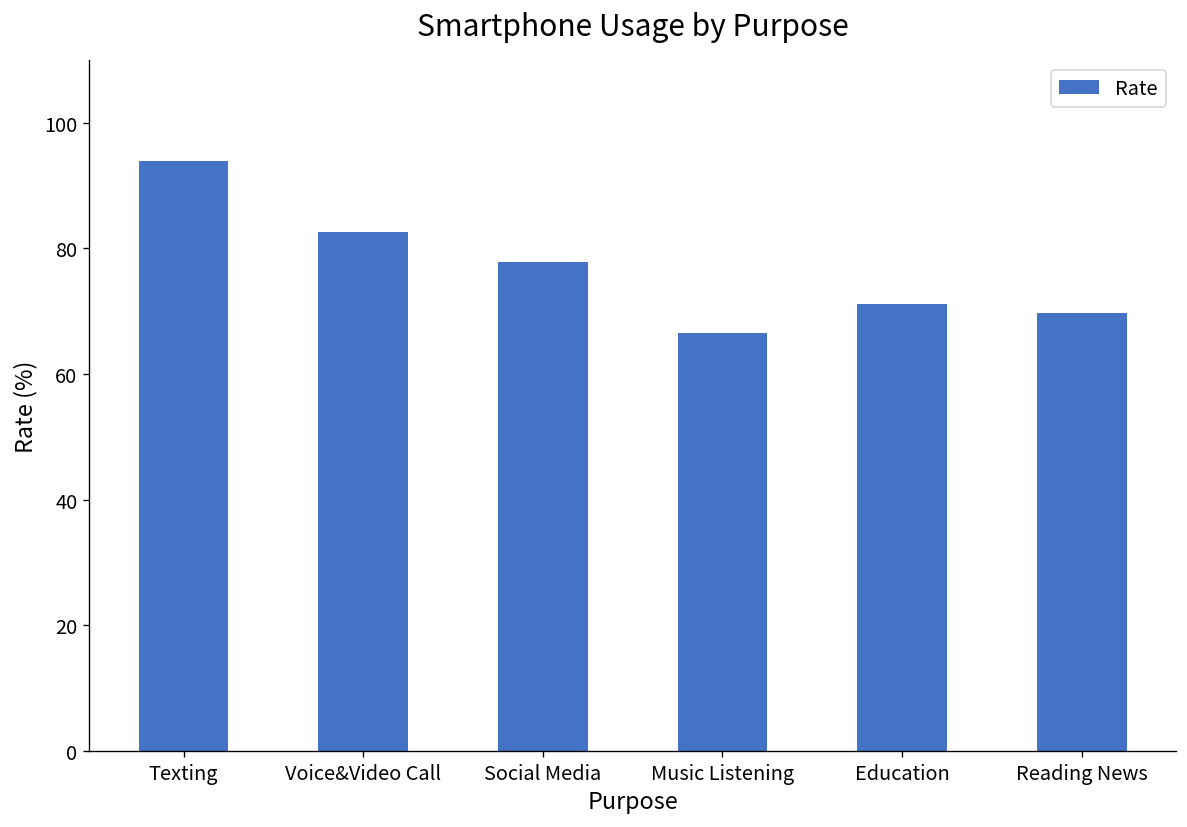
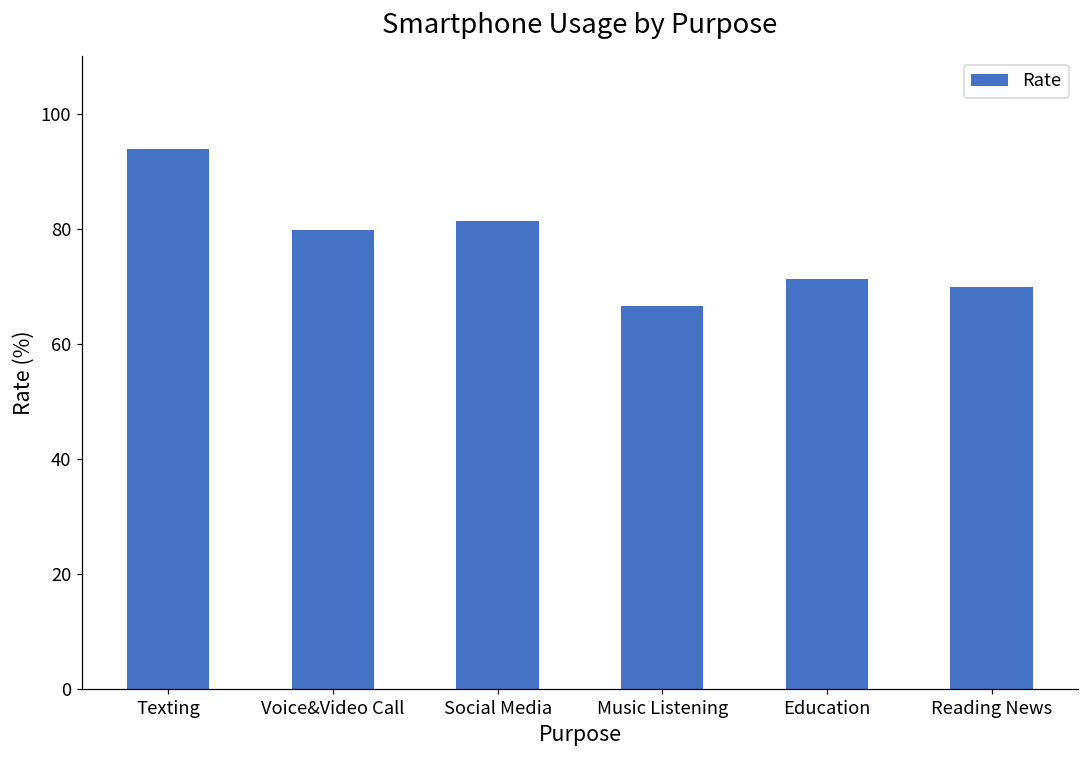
Voice&Video Call: 83 -> 80
Social Media: 78 -> 81
